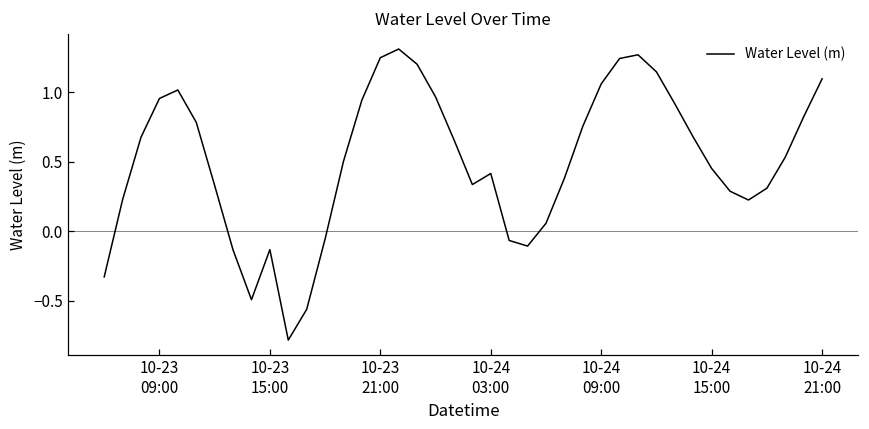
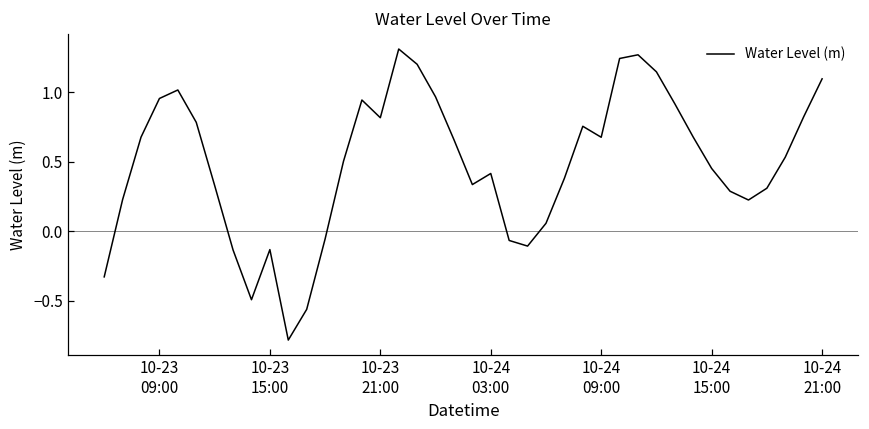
10-23 21:00: 1.25 -> 0.82
10-24 09:00: 1.06 -> 0.68
